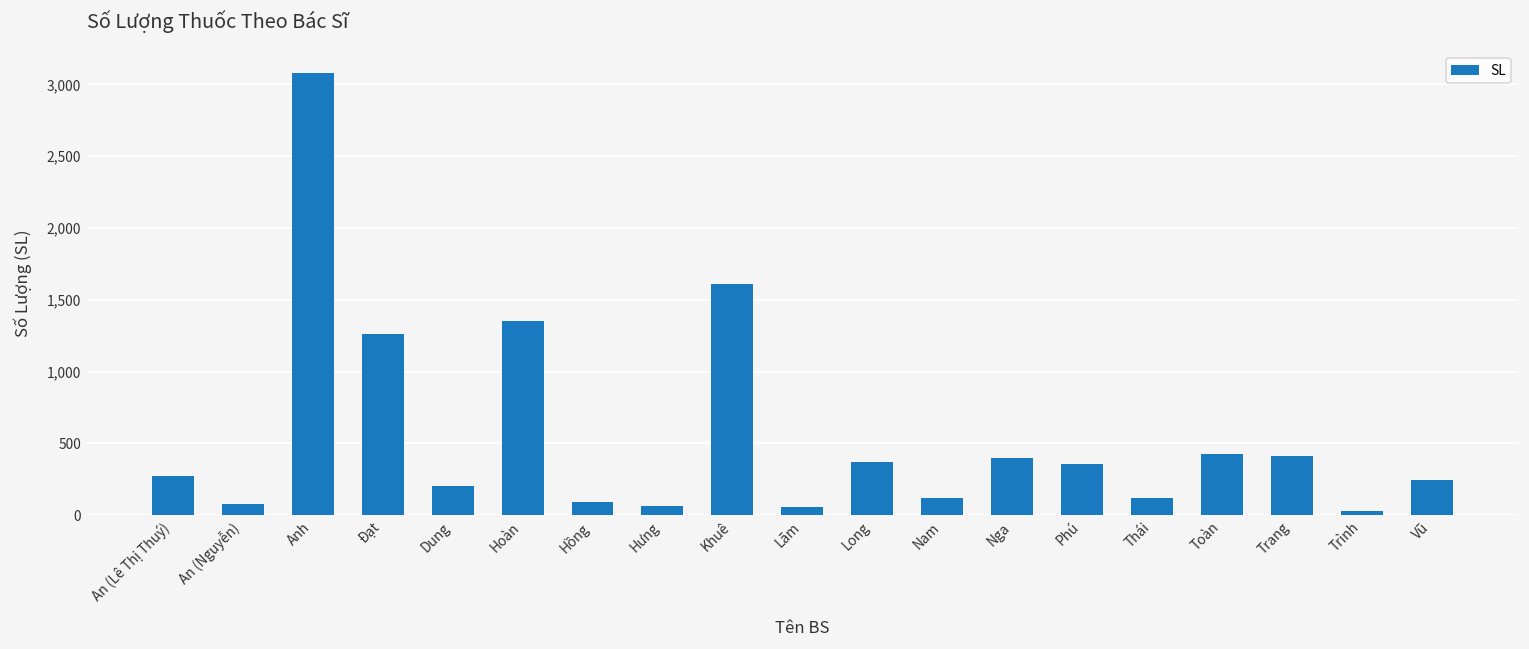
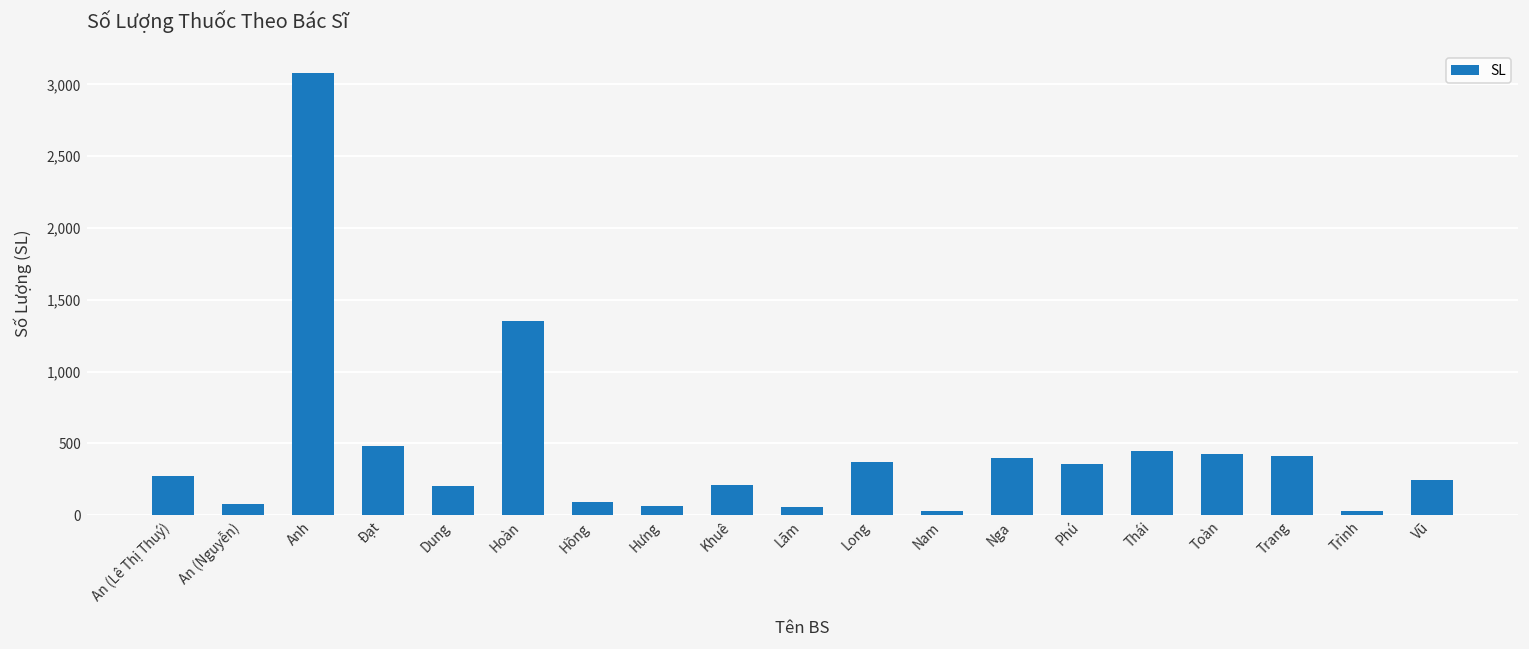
Đạt: 1,260 -> 480
Khuê: 1,610 -> 210
Nam: 120 -> 30
Thái: 120 -> 450
